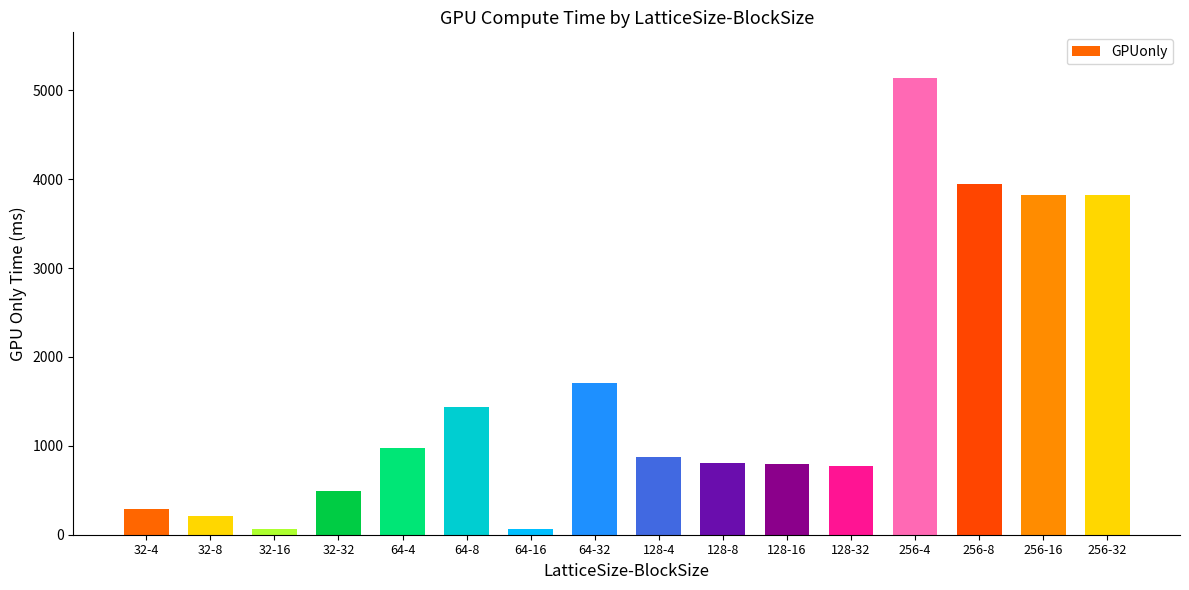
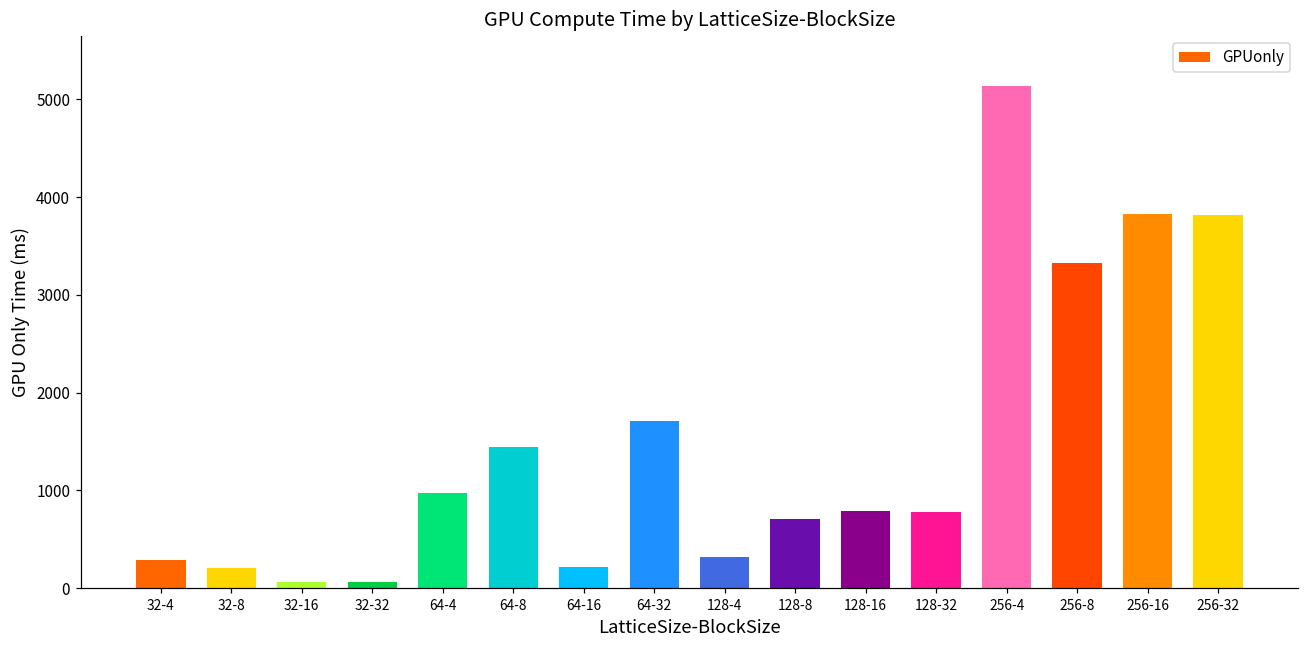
32-32: 500 -> 100
64-16: 100 -> 200
128-4: 900 -> 300
128-8: 800 -> 700
256-8: 3900 -> 3300
